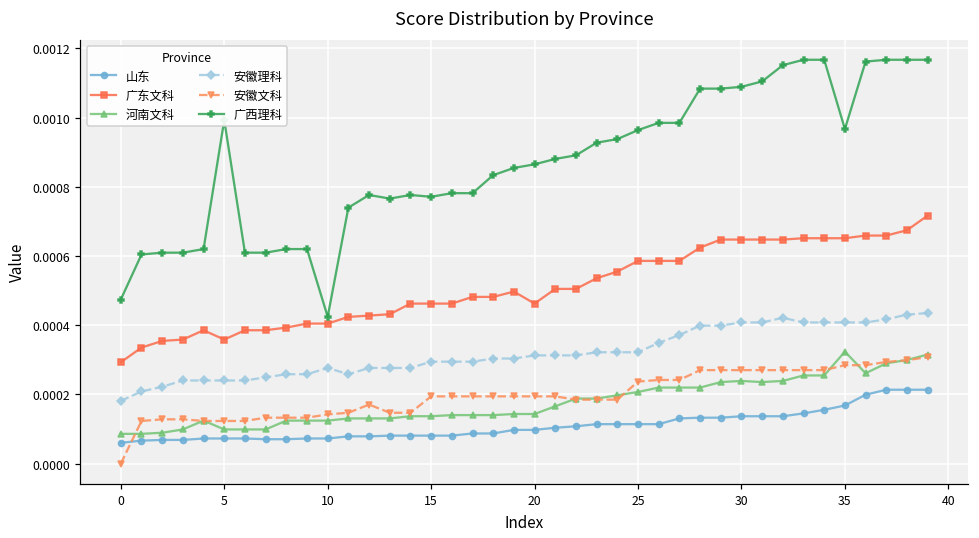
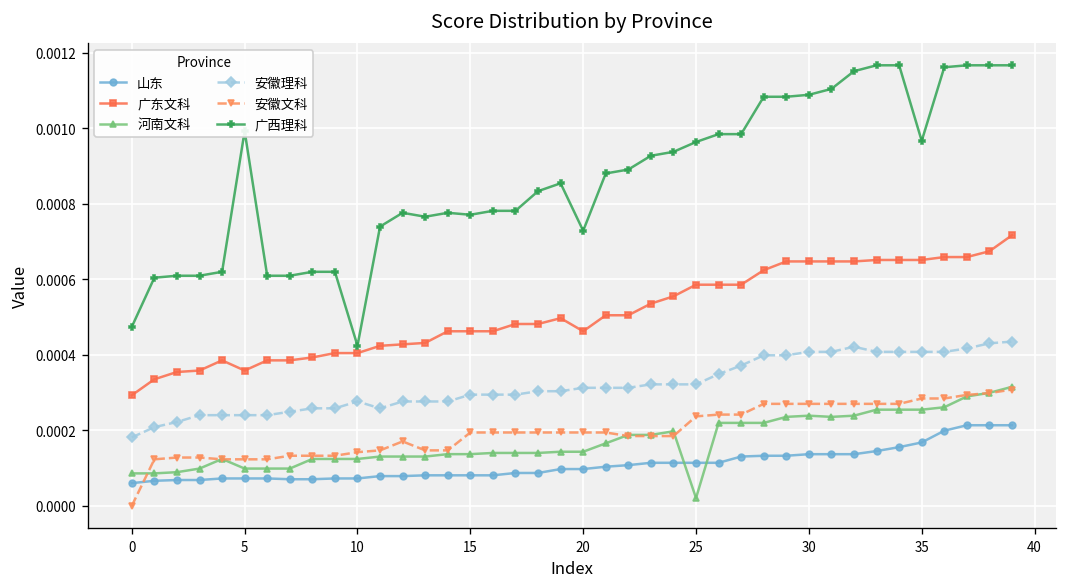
广西理科, 20: 0.00087 -> 0.00073
河南文科, 25: 0.00021 -> 0.00002
河南文科, 35: 0.00032 -> 0.00025
